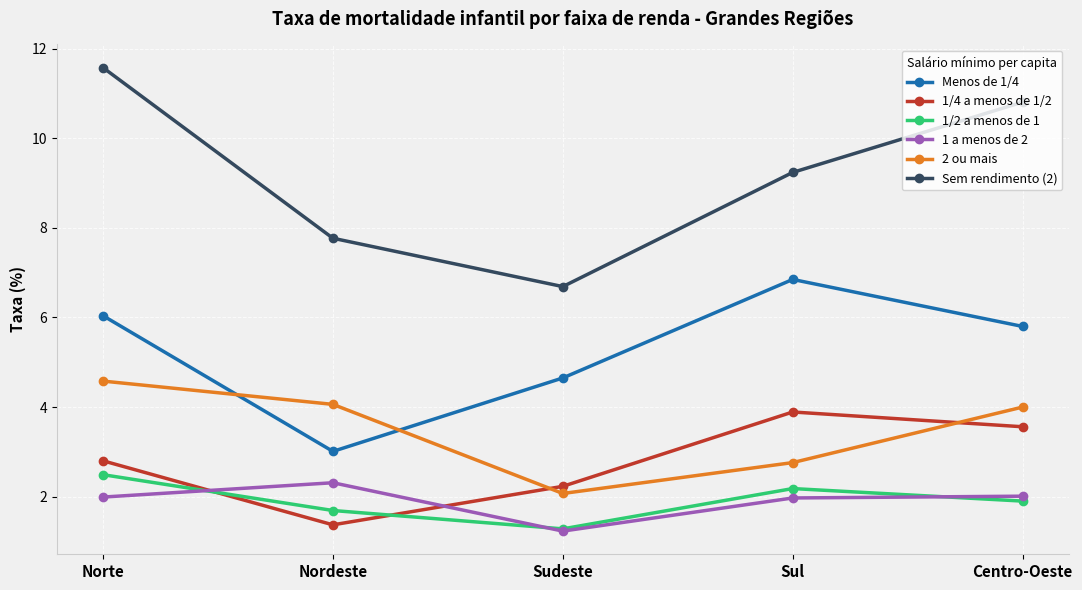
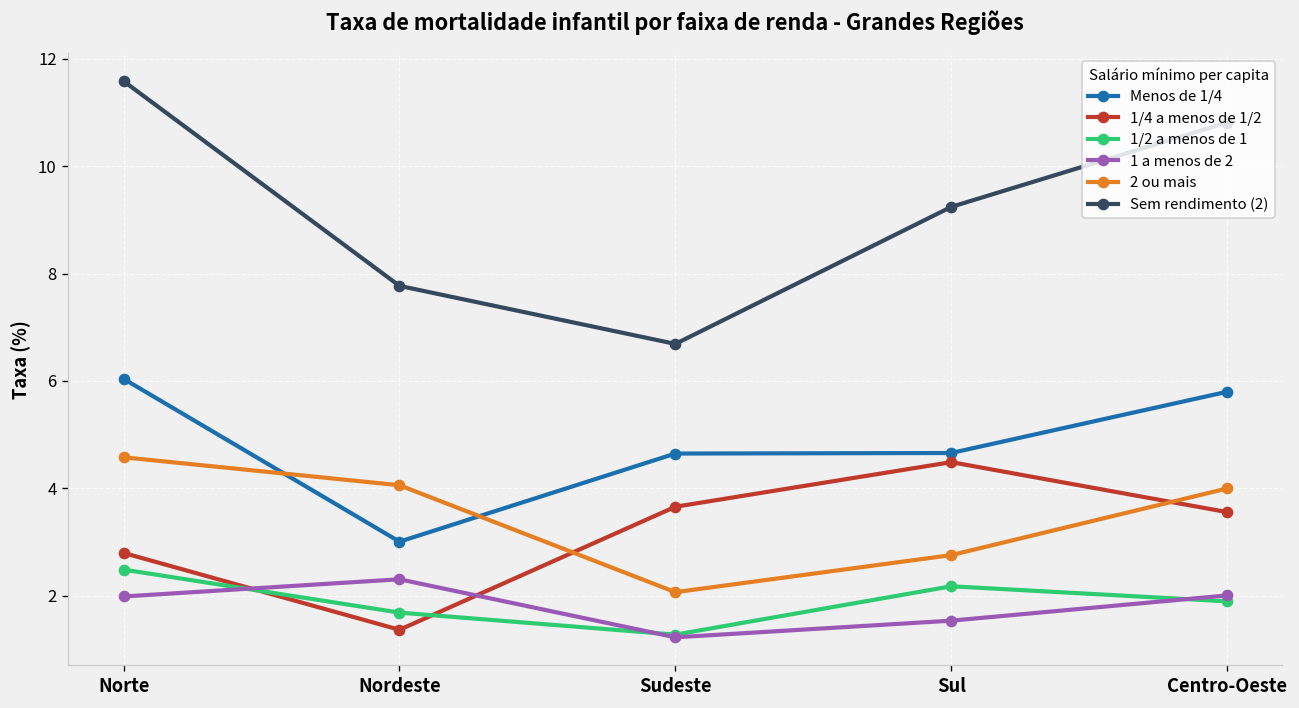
1/4 a menos de 1/2, Sudeste: 2.2 -> 3.7
Menos de 1/4, Sul: 6.9 -> 4.7
1/4 a menos de 1/2, Sul: 3.9 -> 4.5
1 a menos de 2, Sul: 2.0 -> 1.5
